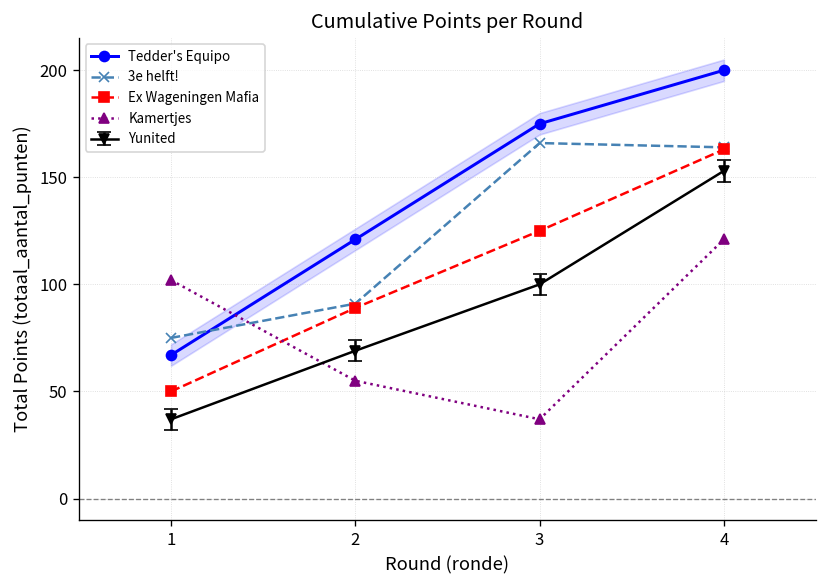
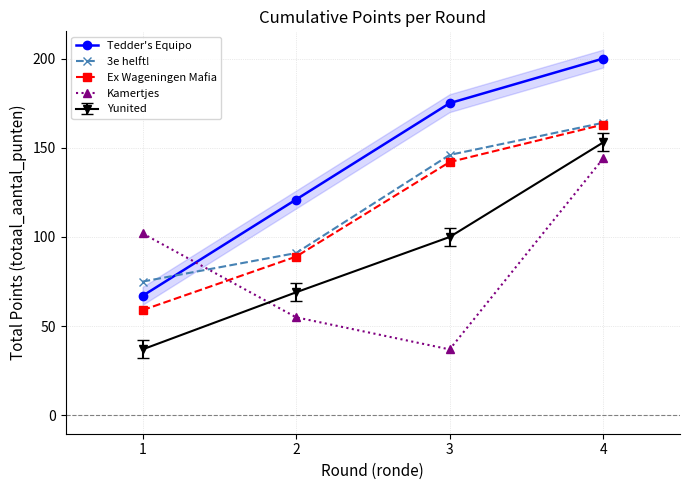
Ex Wageningen Mafia, 1: 50 -> 59
3e helft!, 3: 166 -> 146
Ex Wageningen Mafia, 3: 125 -> 142
Kamertjes, 4: 121 -> 144
